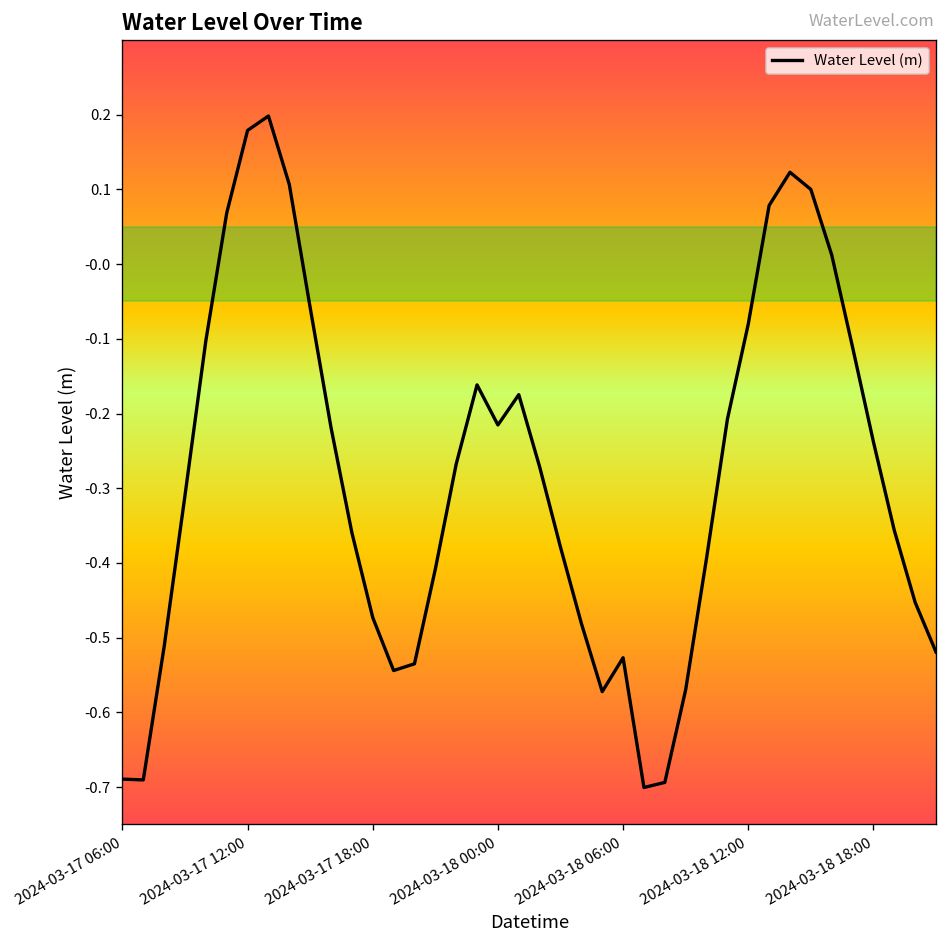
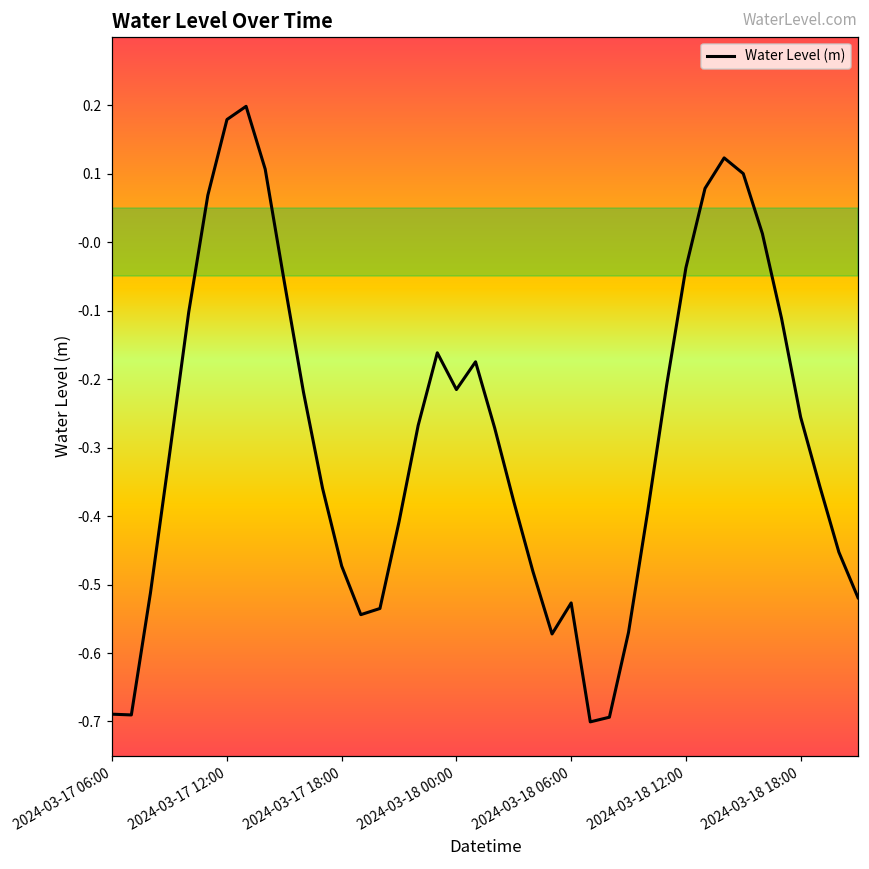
2024-03-18 12:00: -0.08 -> -0.04
2024-03-18 18:00: -0.24 -> -0.26
